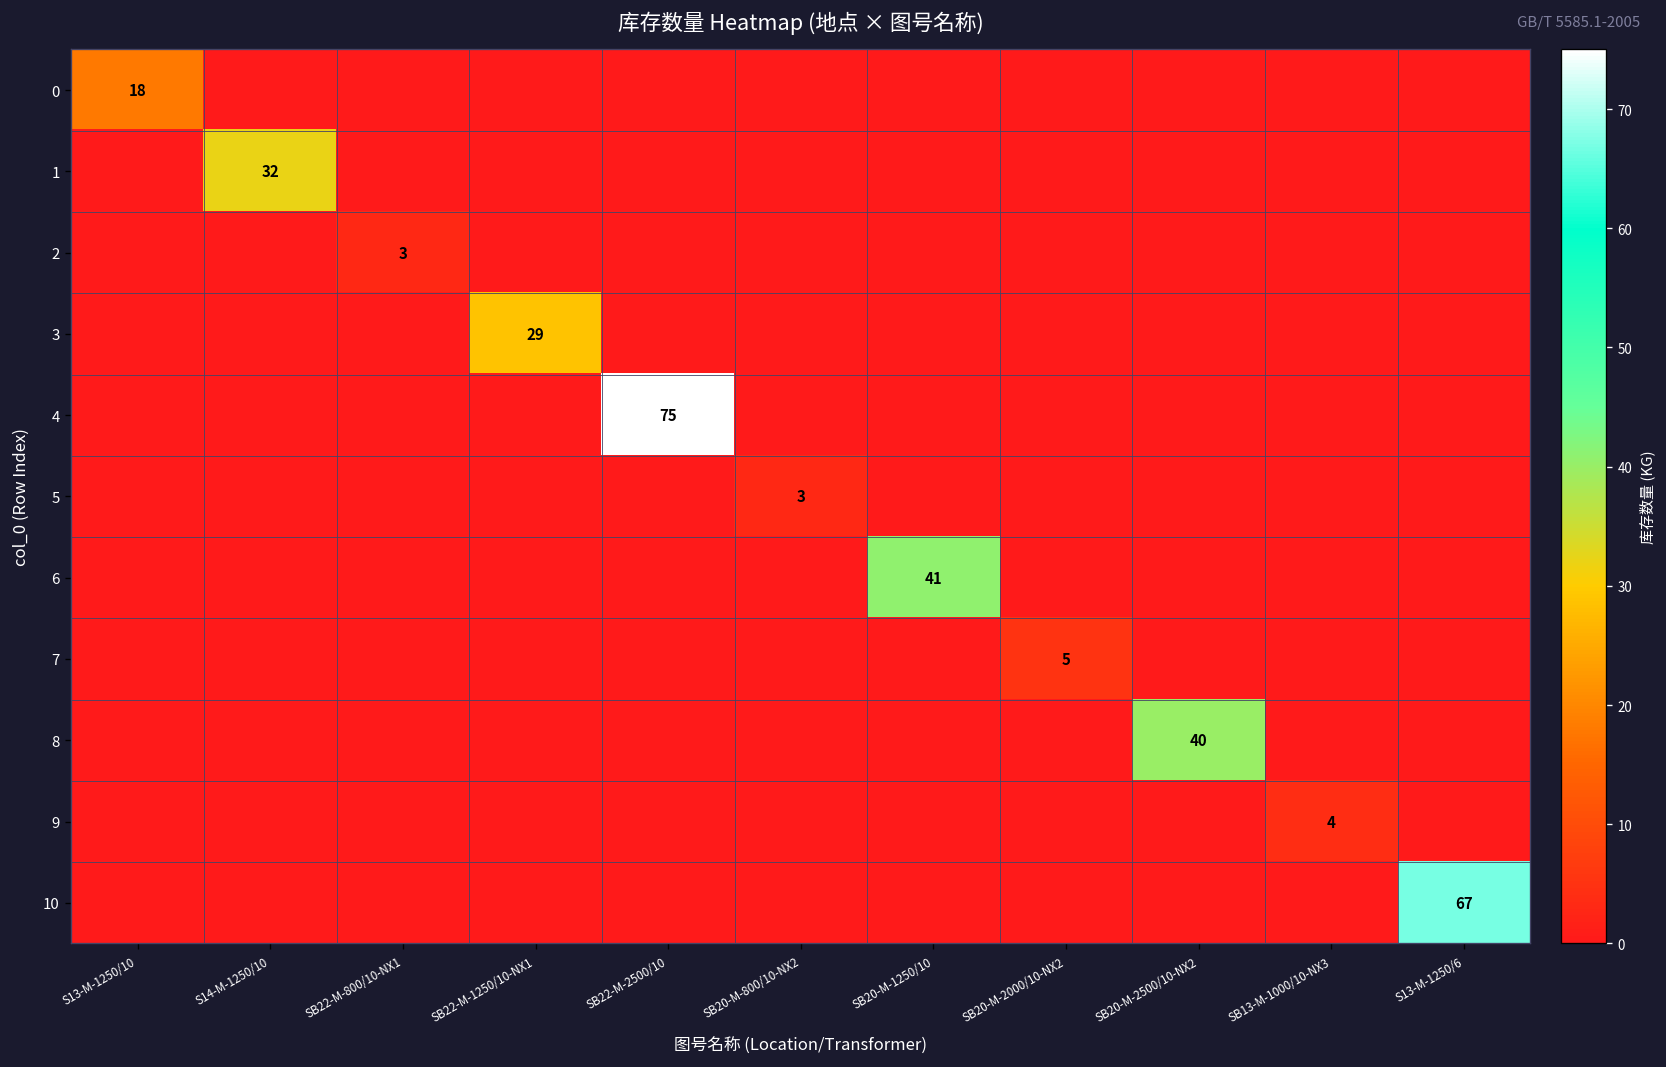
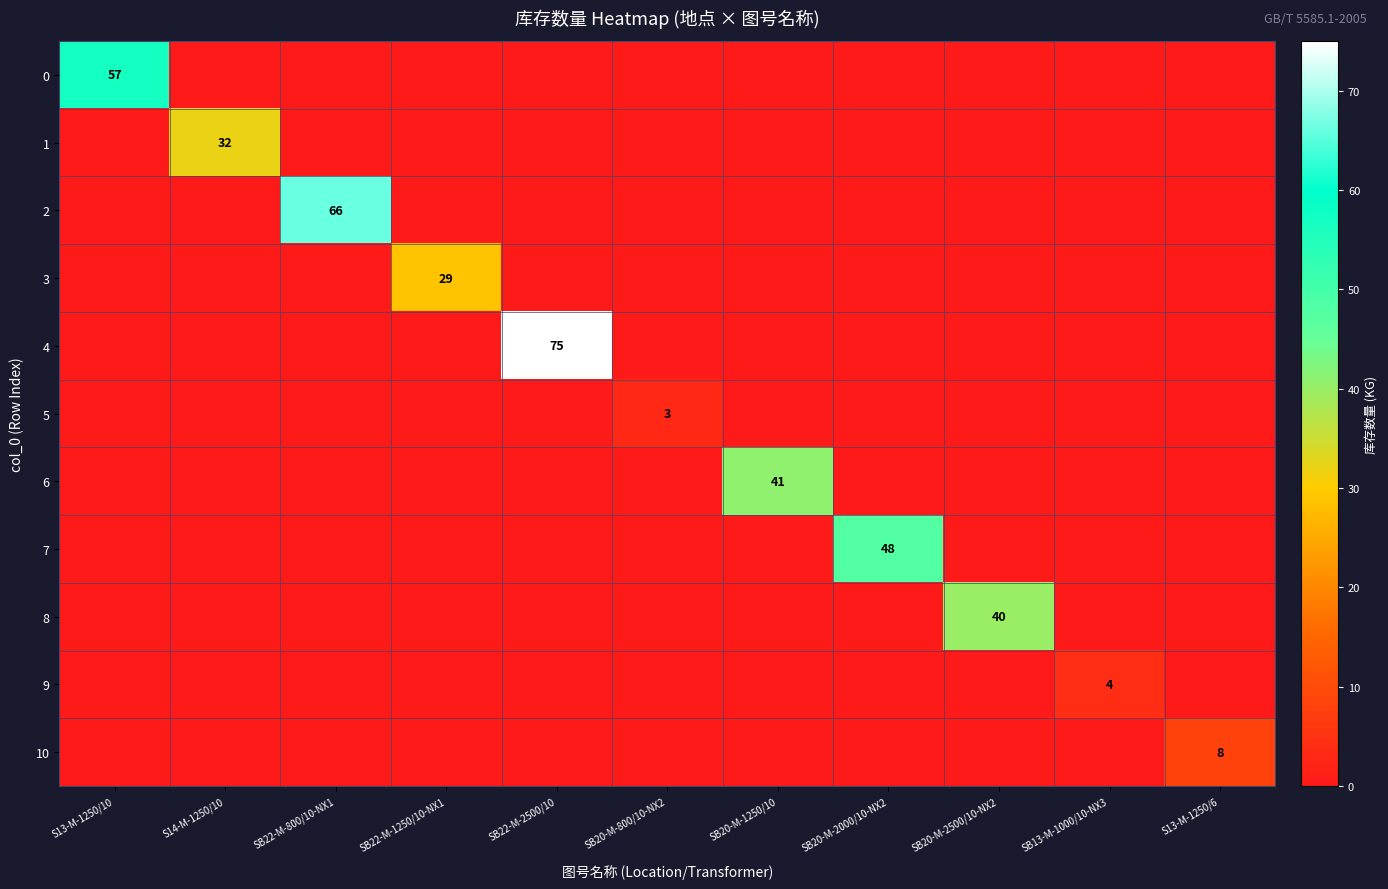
0, S13-M-1250/10: 18 -> 57
2, SB22-M-800/10-NX1: 3 -> 66
7, SB20-M-2000/10-NX2: 5 -> 48
10, S13-M-1250/6: 67 -> 8
